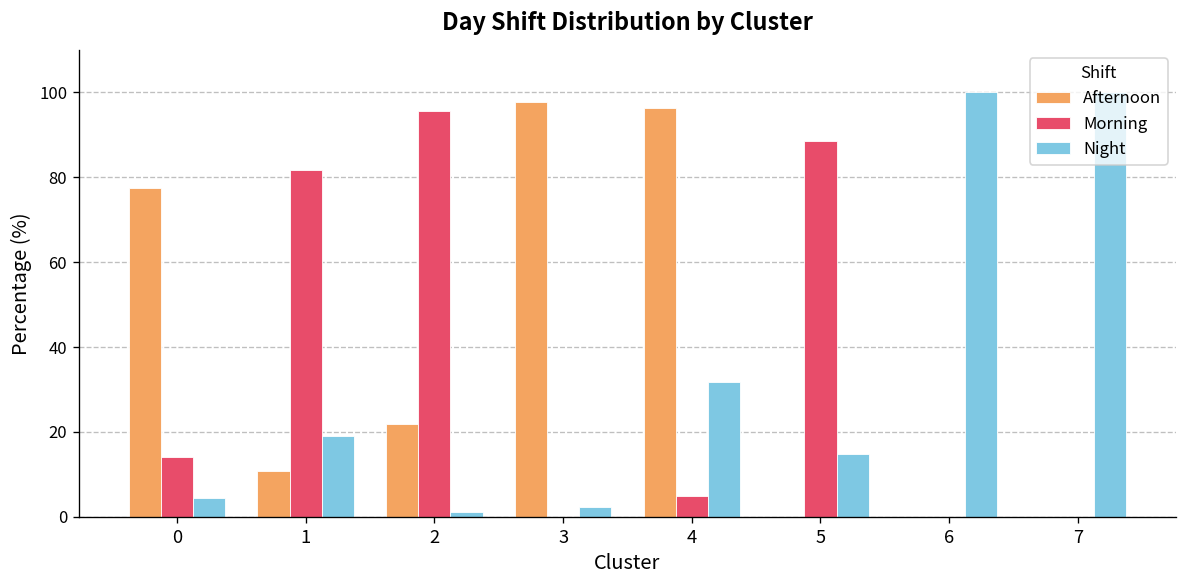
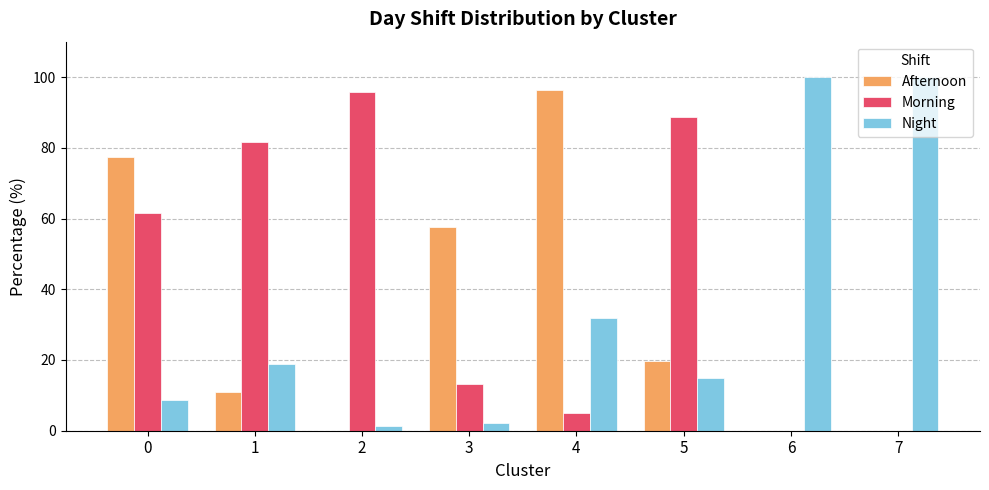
Morning, 0: 14 -> 62
Night, 0: 4 -> 9
Afternoon, 2: 22 -> 0
Afternoon, 3: 98 -> 58
Morning, 3: 0 -> 13
Afternoon, 5: 0 -> 20
